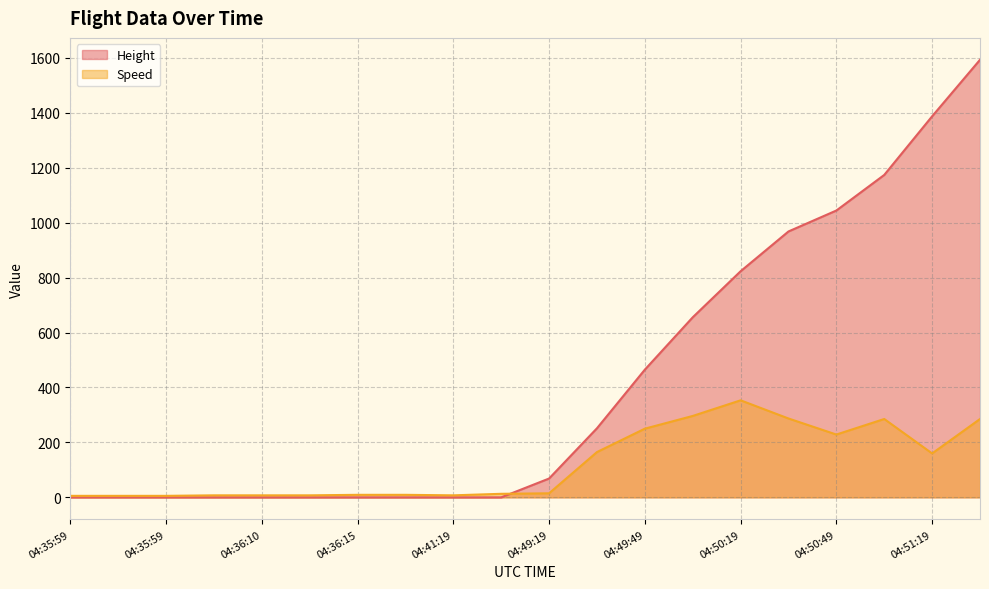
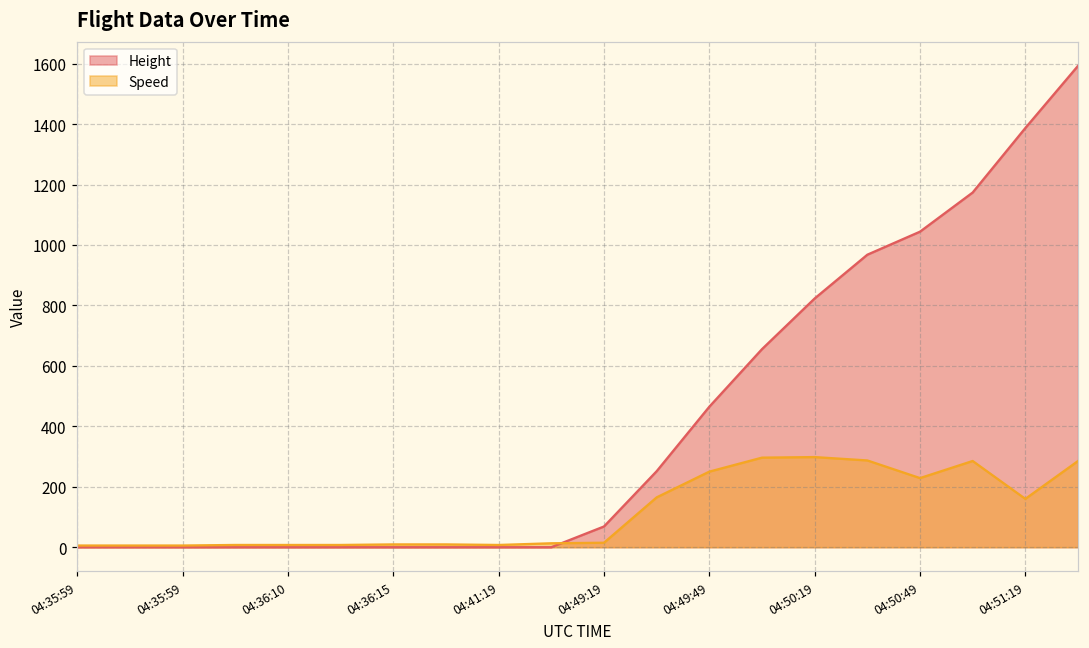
Speed, 04:50:19: 350 -> 300
